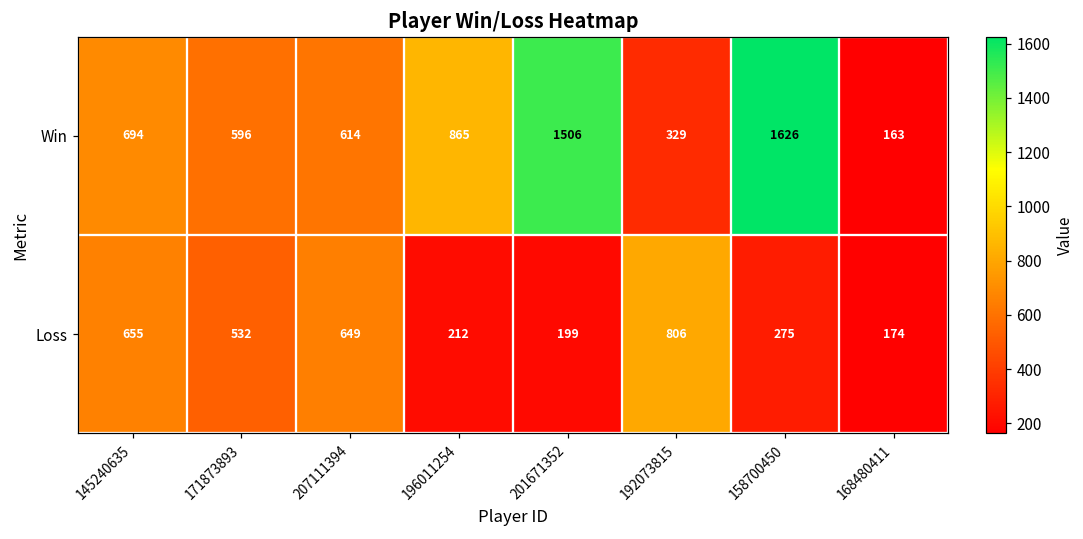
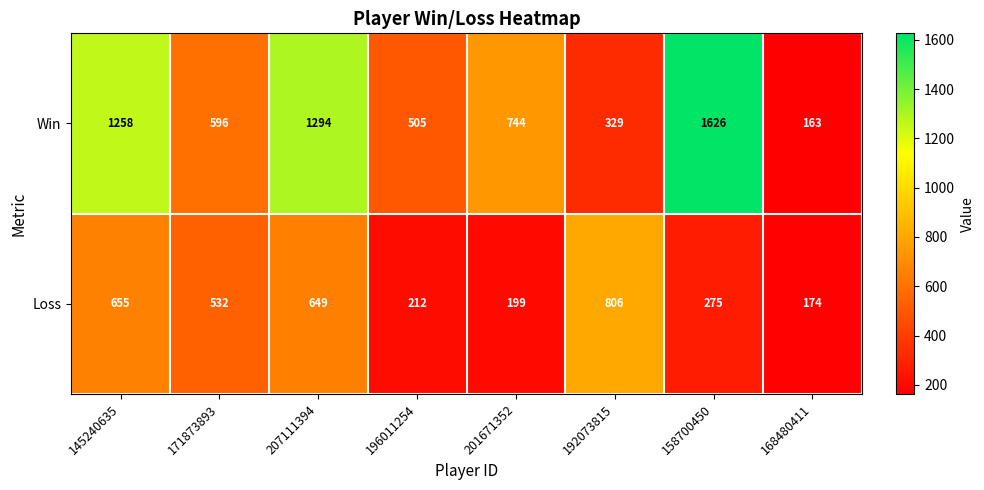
Win, 145240635: 694 -> 1258
Win, 207111394: 614 -> 1294
Win, 196011254: 865 -> 505
Win, 201671352: 1506 -> 744
